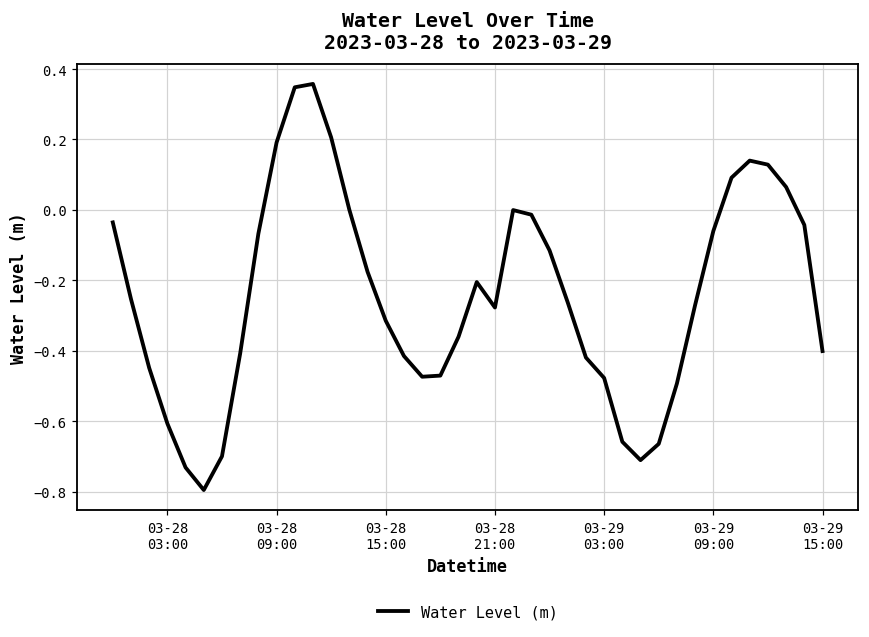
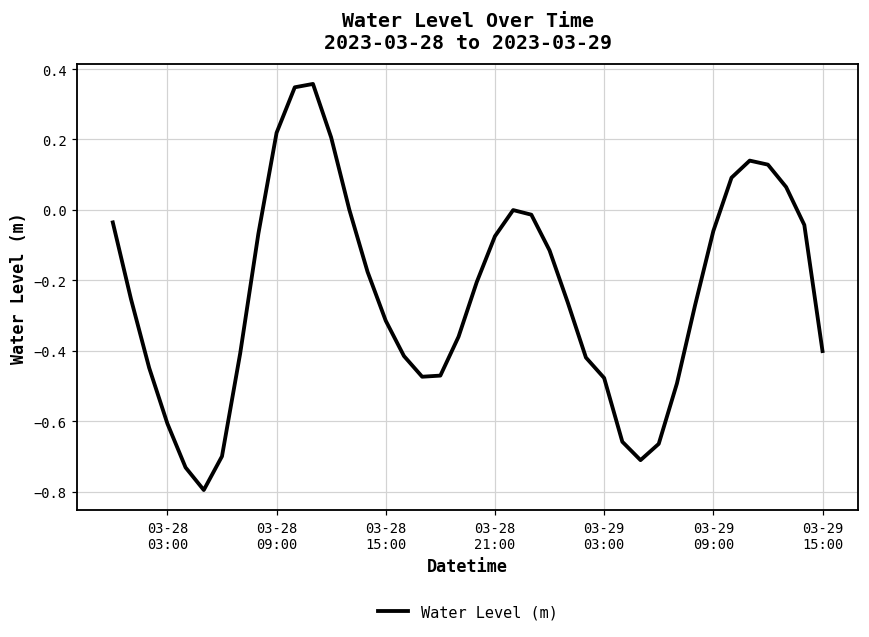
03-28 09:00: 0.19 -> 0.22
03-28 21:00: -0.28 -> -0.07
